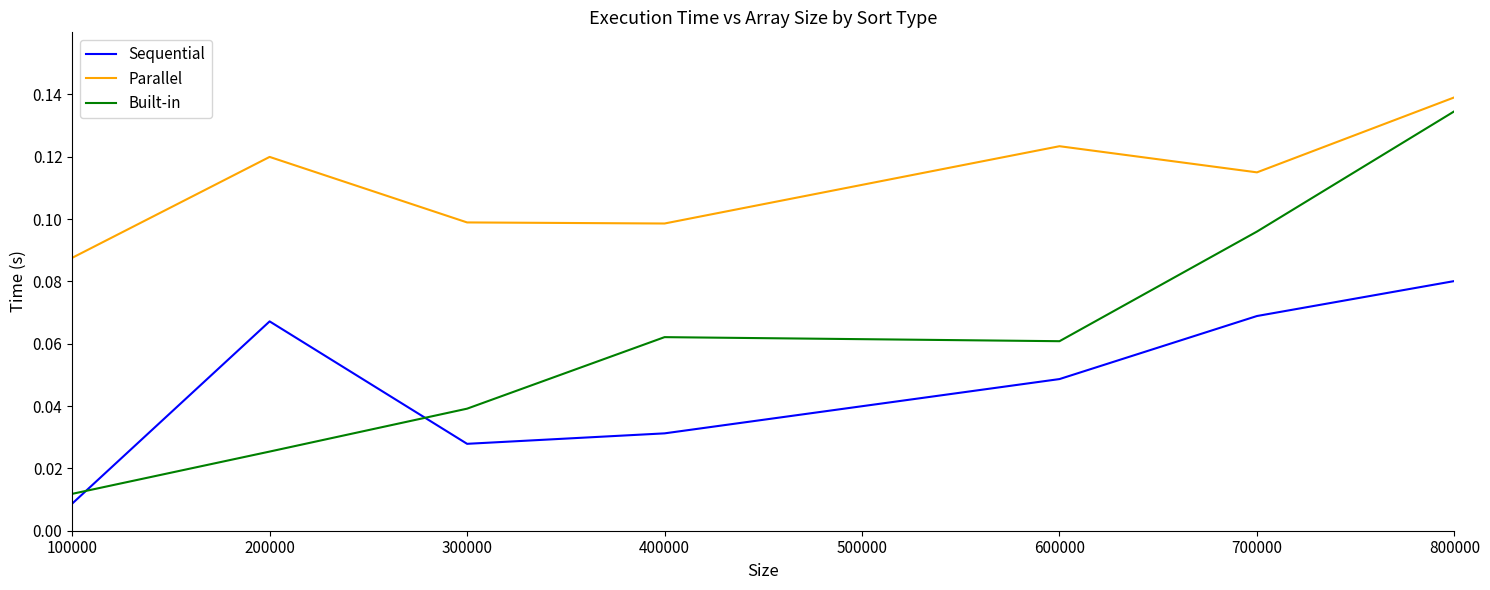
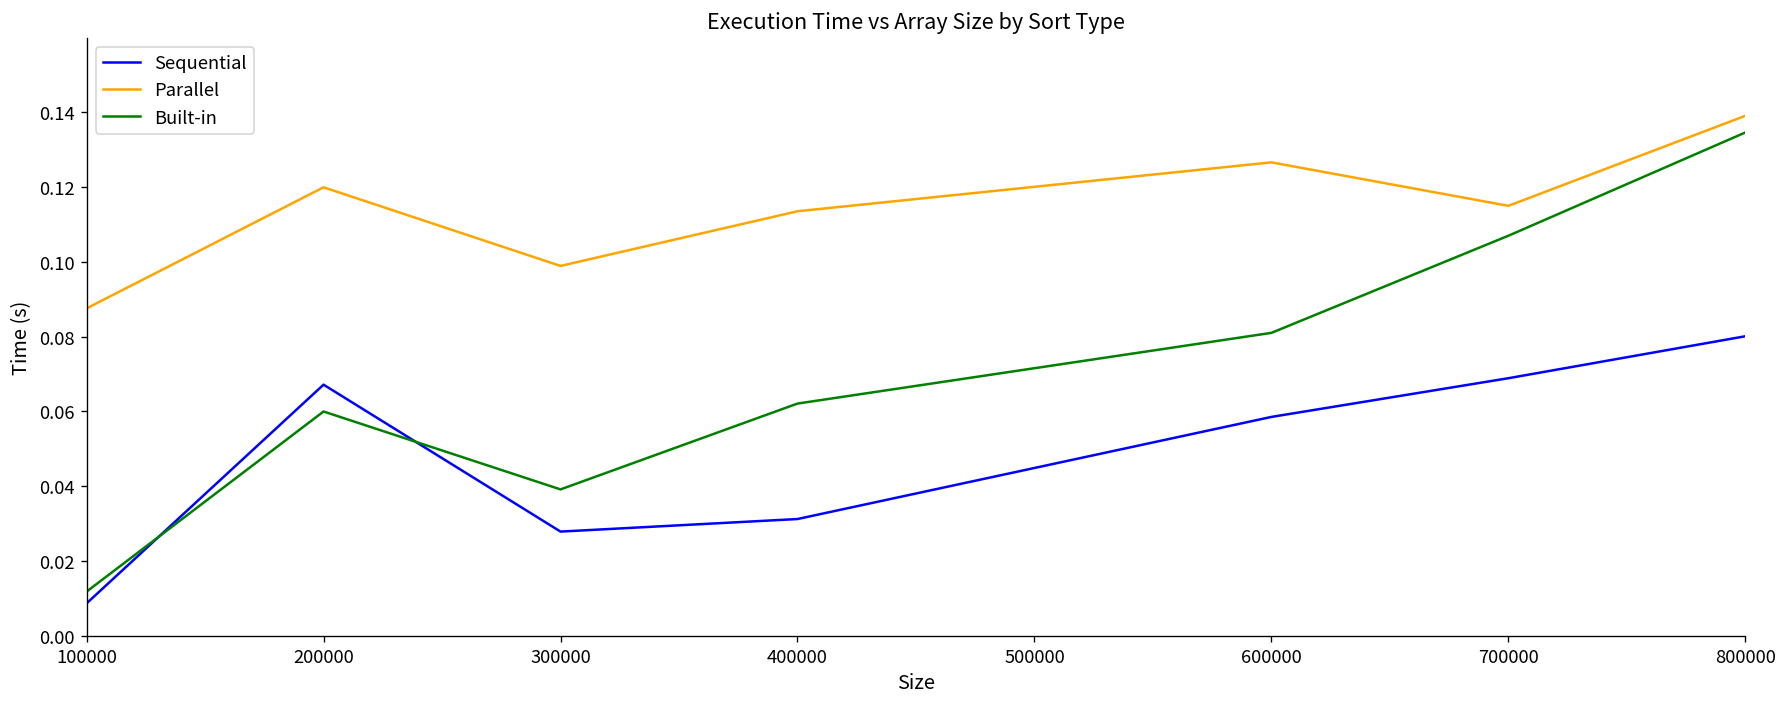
Built-in, 200000: 0.025 -> 0.060
Parallel, 400000: 0.099 -> 0.114
Sequential, 600000: 0.049 -> 0.059
Parallel, 600000: 0.123 -> 0.127
Built-in, 600000: 0.061 -> 0.081
Built-in, 700000: 0.096 -> 0.107
